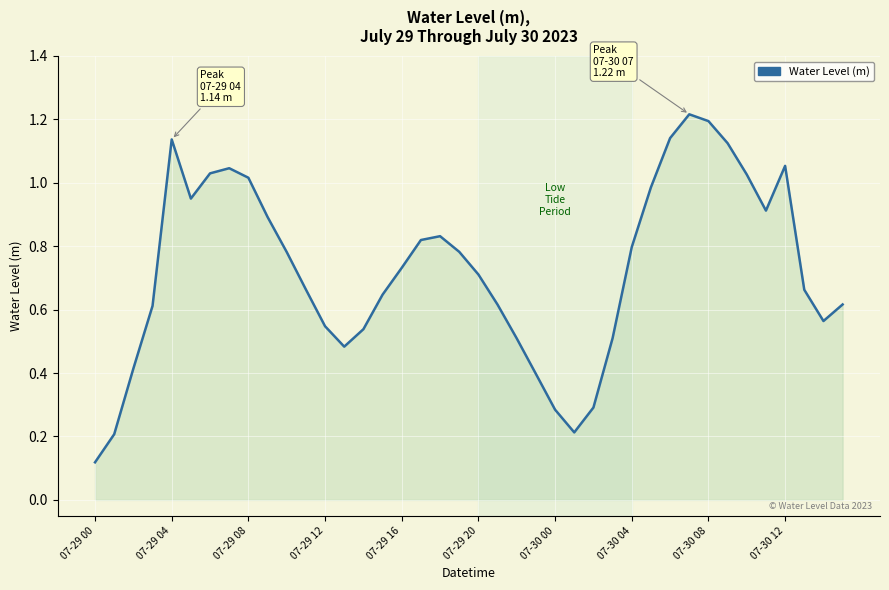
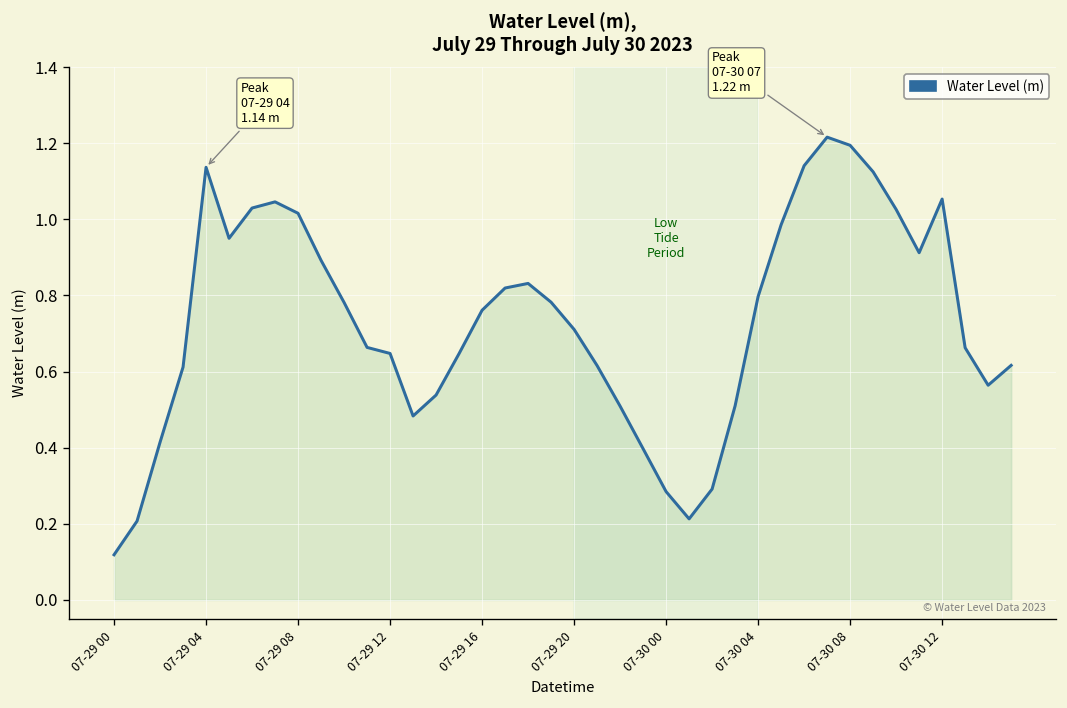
07-29 12: 0.55 -> 0.65
07-29 16: 0.73 -> 0.76
